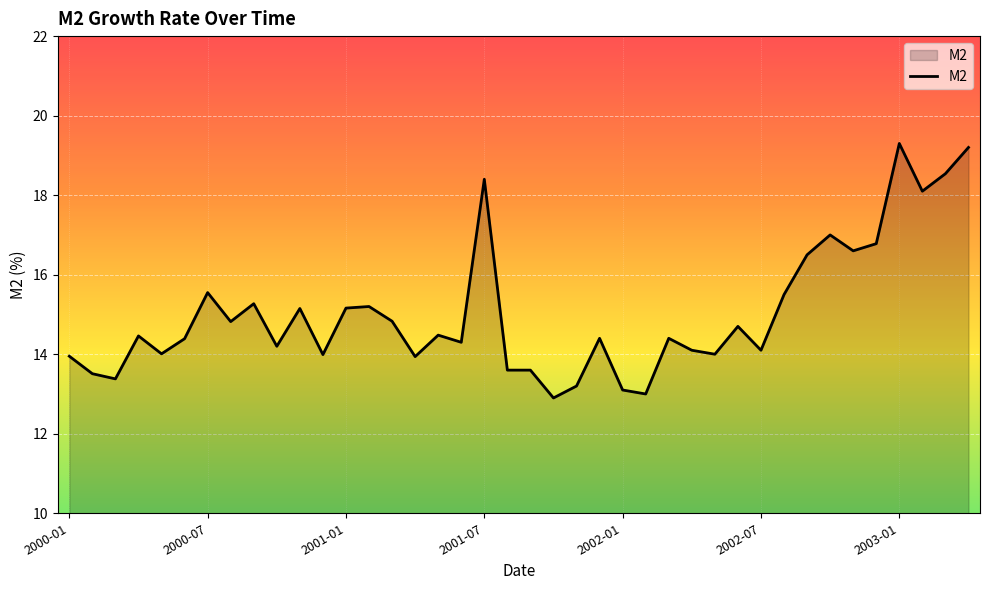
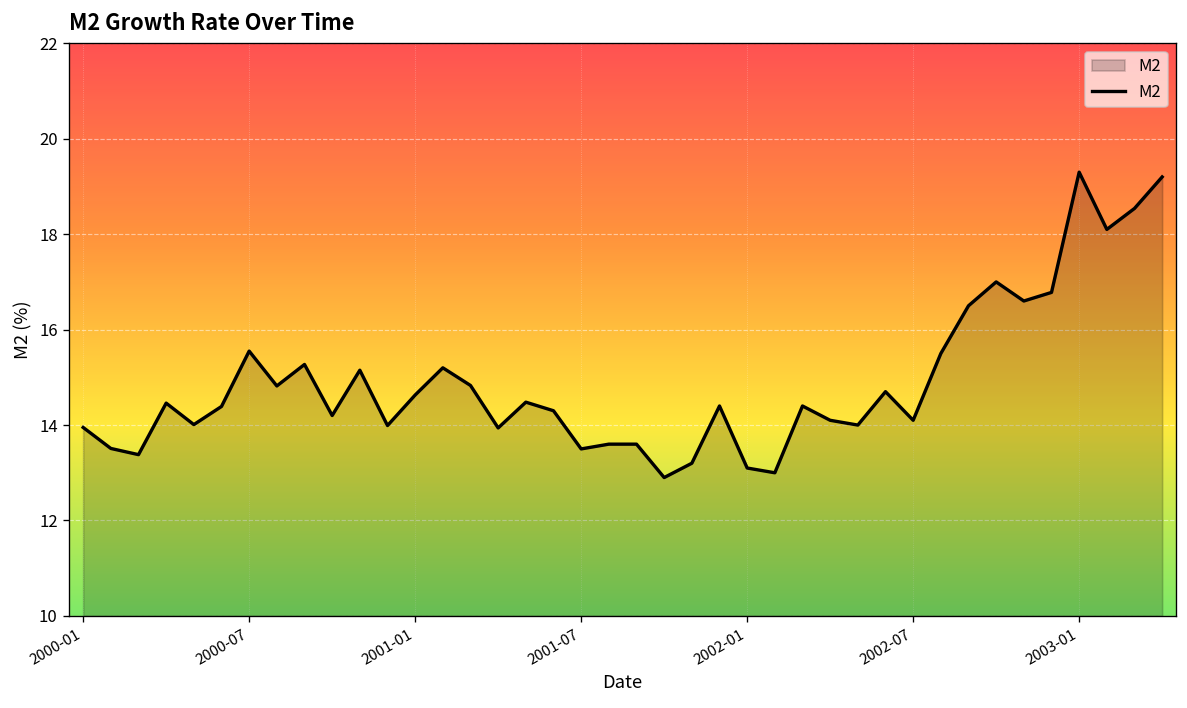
2001-01: 15.2 -> 14.6
2001-07: 18.4 -> 13.5
